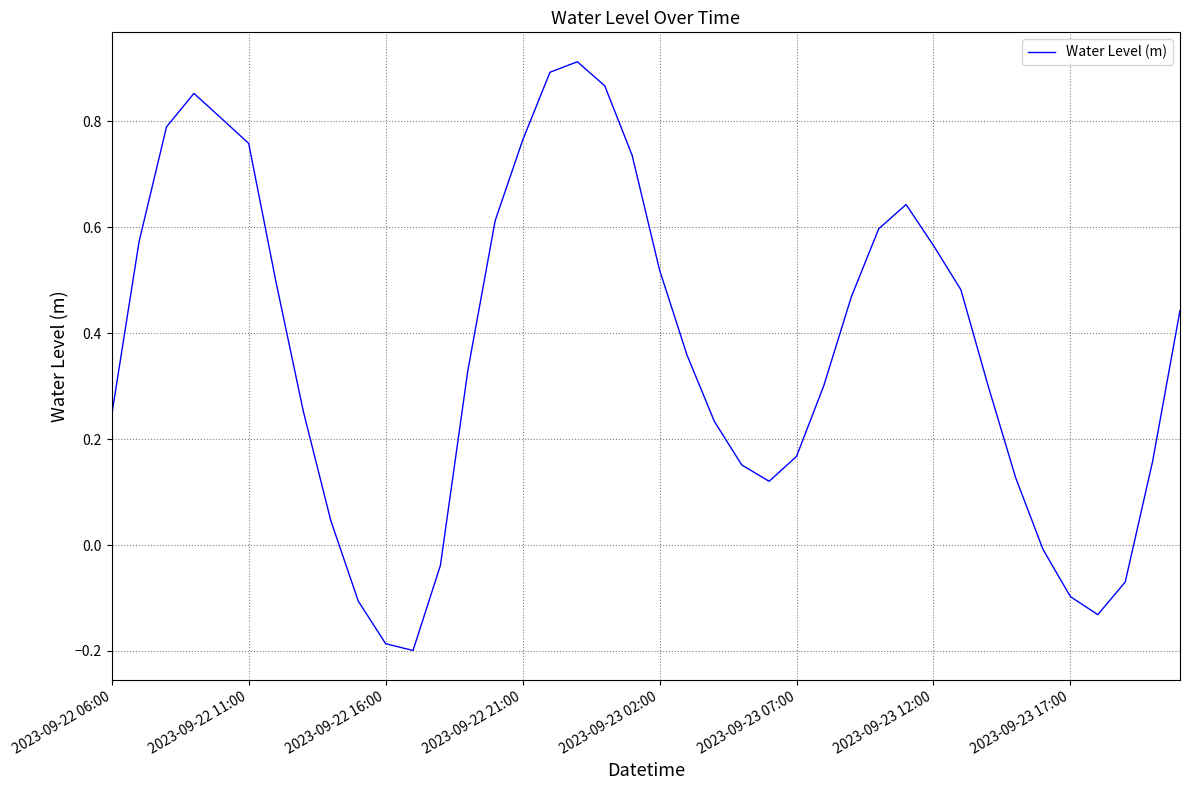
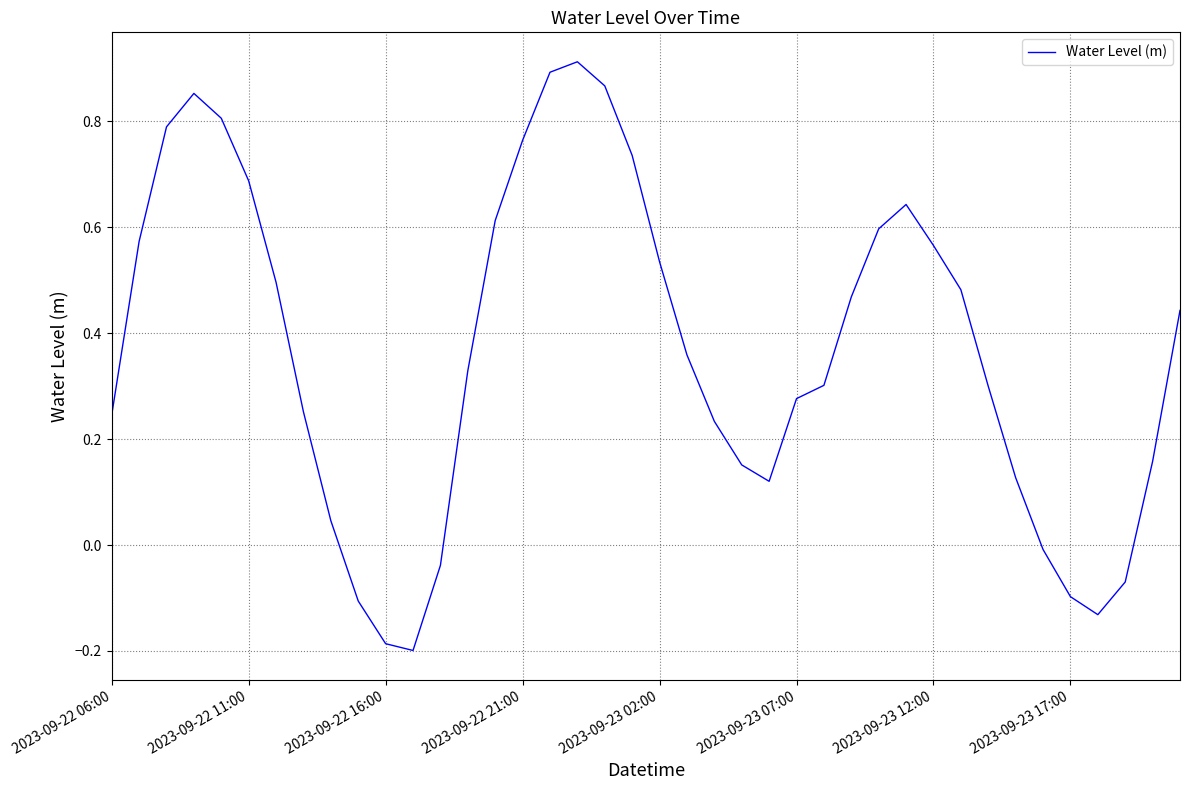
2023-09-22 11:00: 0.76 -> 0.69
2023-09-23 02:00: 0.52 -> 0.53
2023-09-23 07:00: 0.17 -> 0.28
